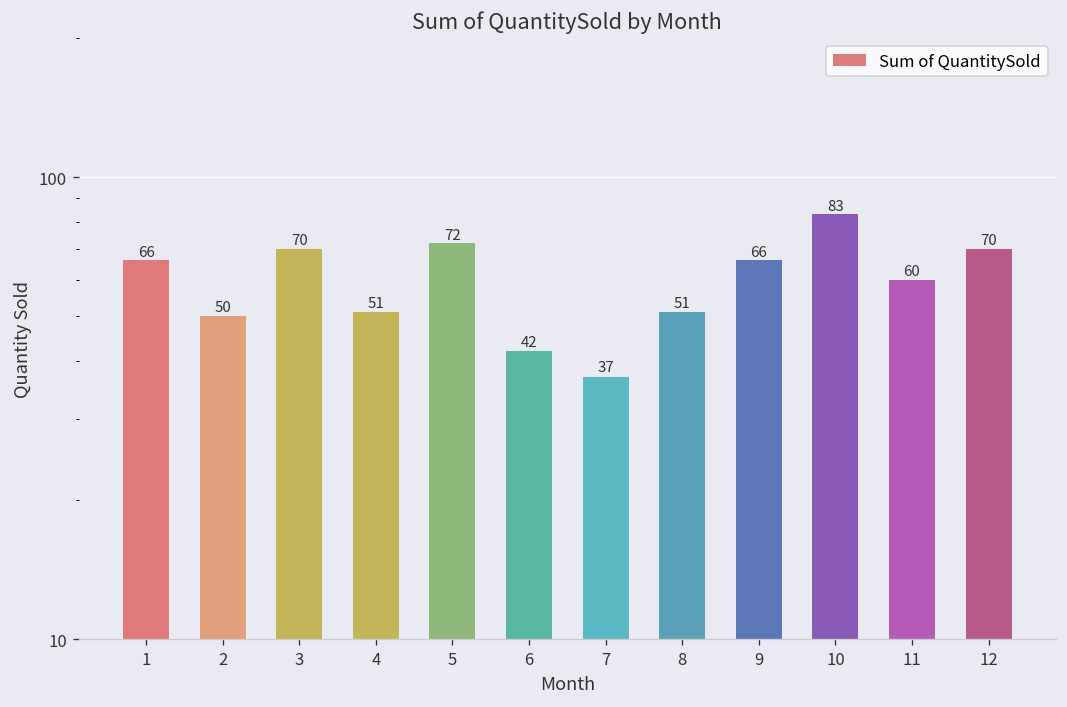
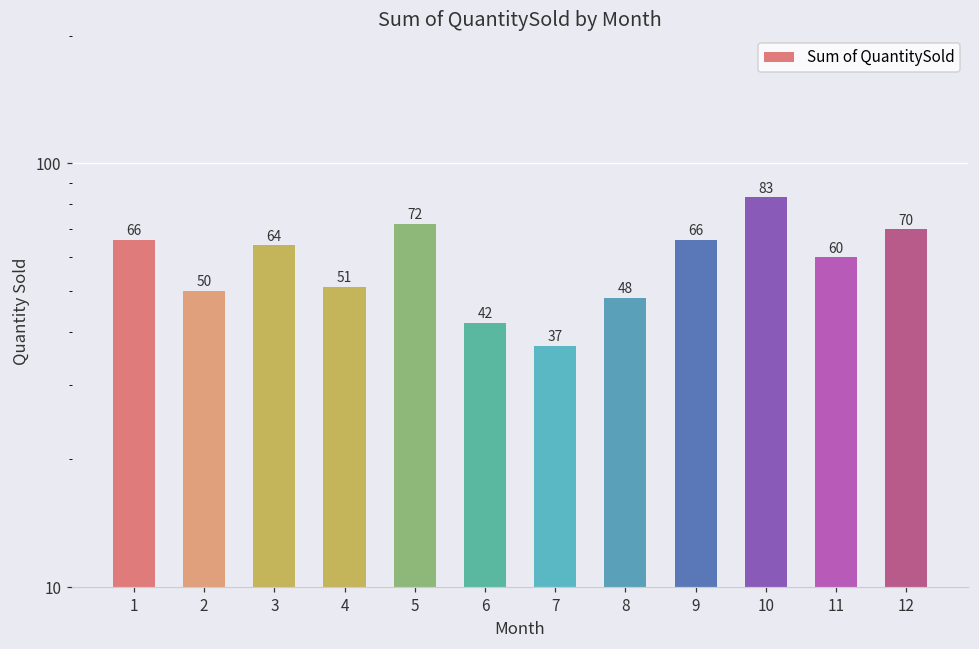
3: 70 -> 64
8: 51 -> 48
